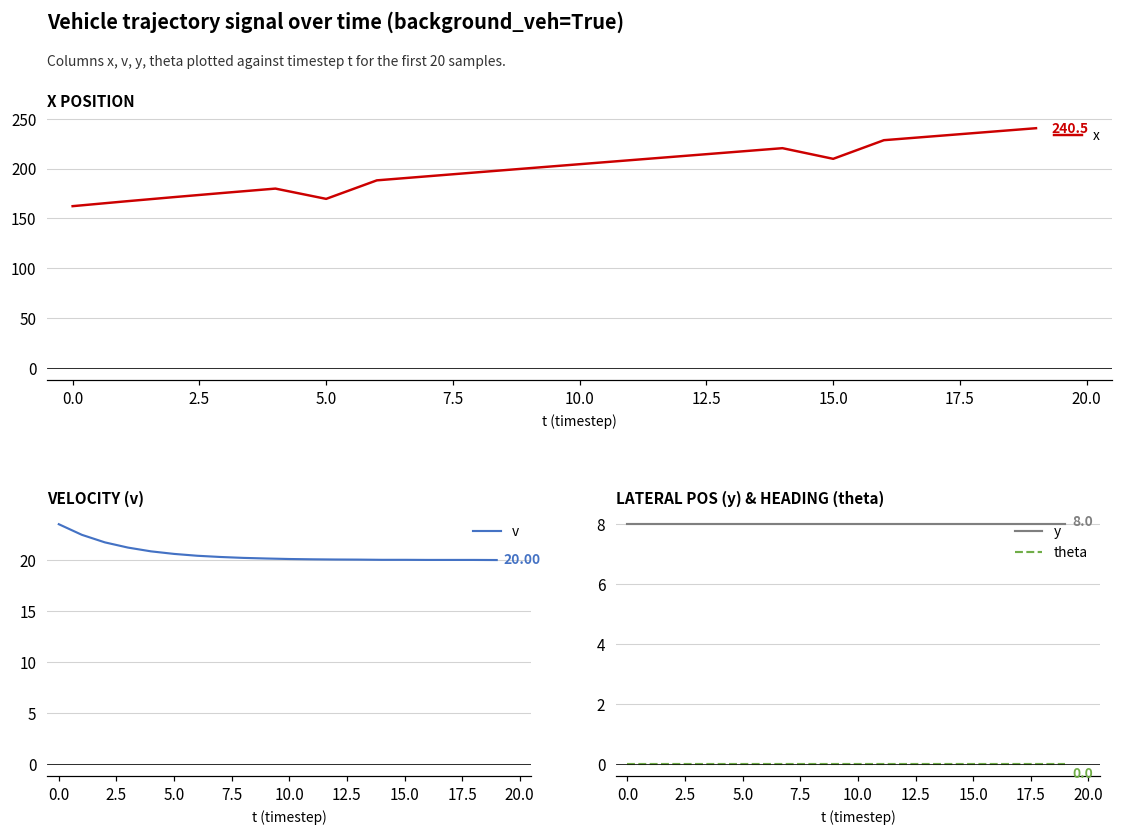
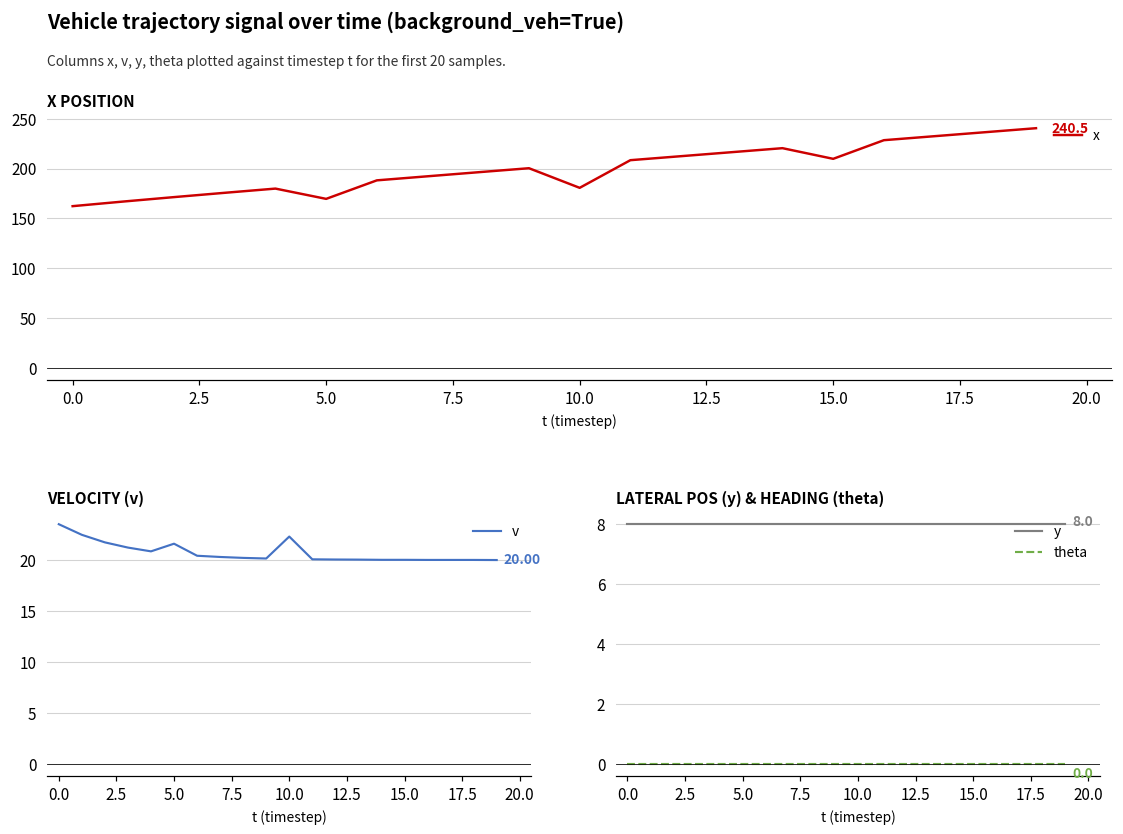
X POSITION, 10.0: 200 -> 180
VELOCITY (v), 5.0: 21 -> 22
VELOCITY (v), 10.0: 20 -> 22
